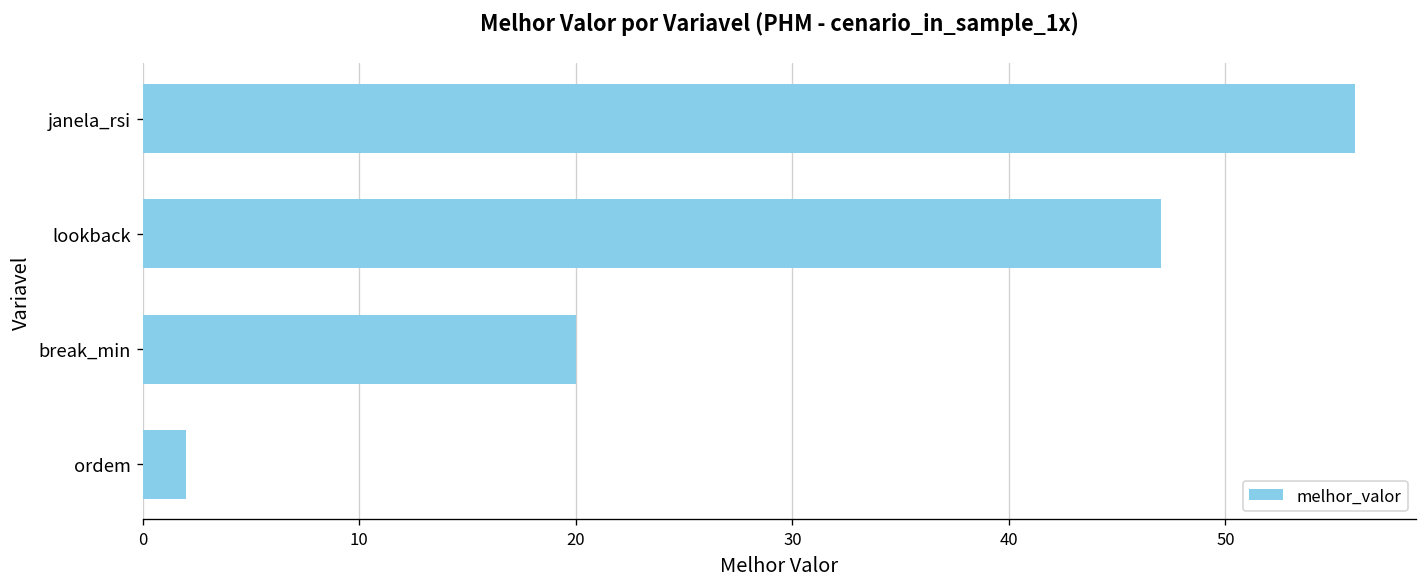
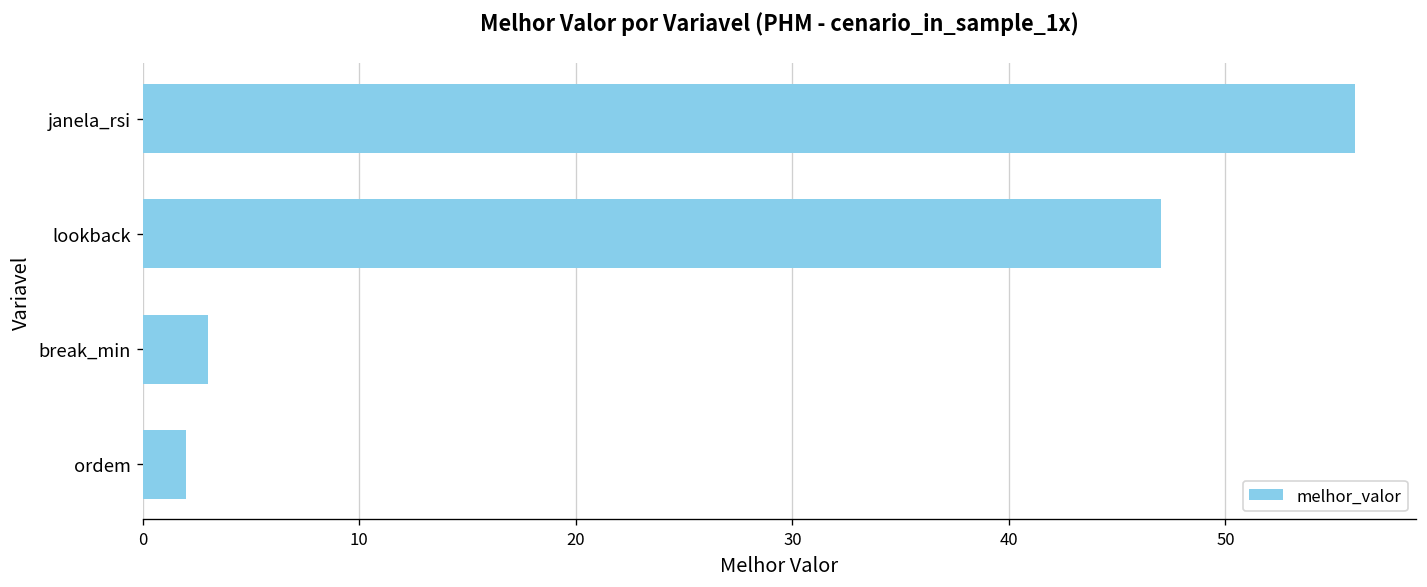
break_min: 20 -> 3
